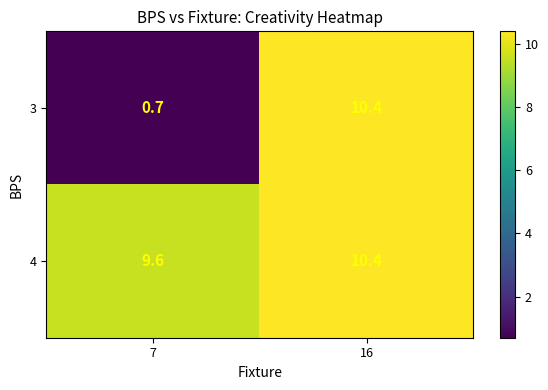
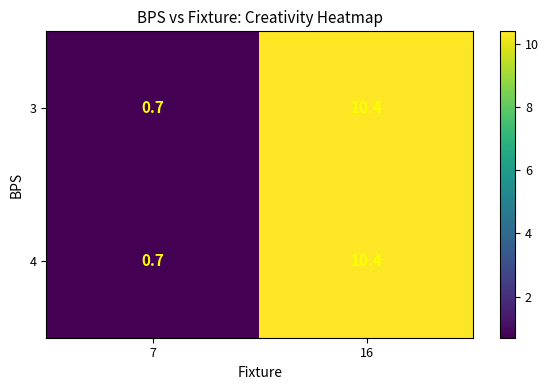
4, 7: 9.6 -> 0.7
